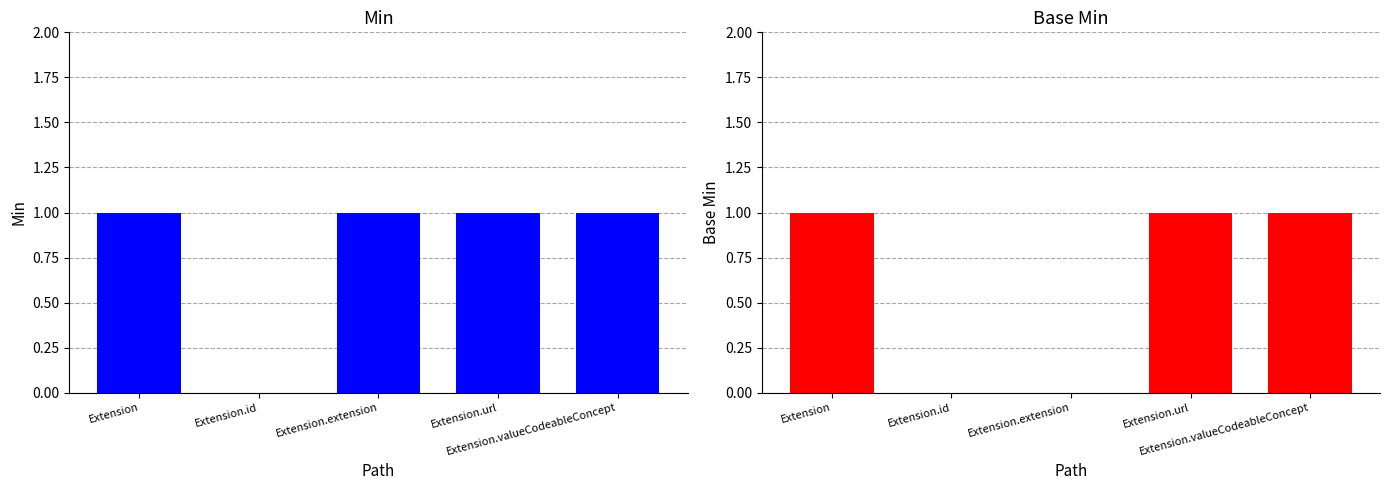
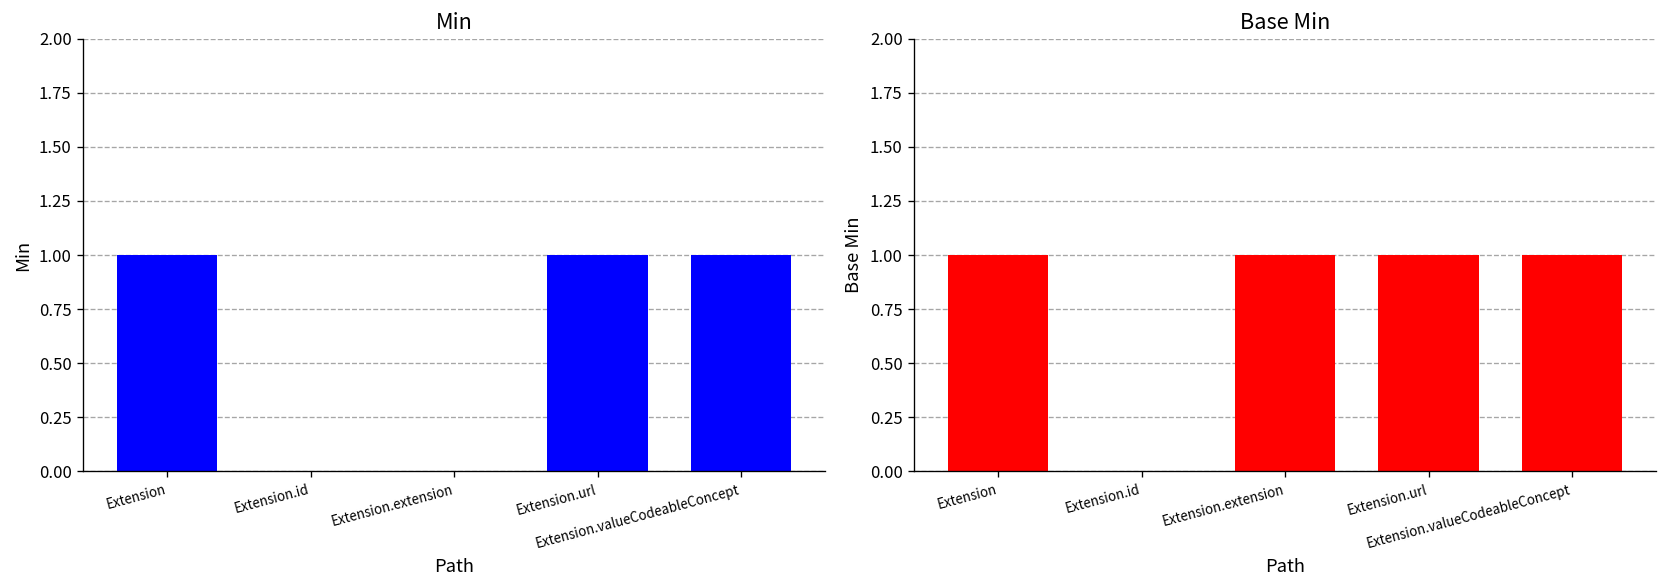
Min, Extension.extension: 1 -> 0
Base Min, Extension.extension: 0 -> 1
